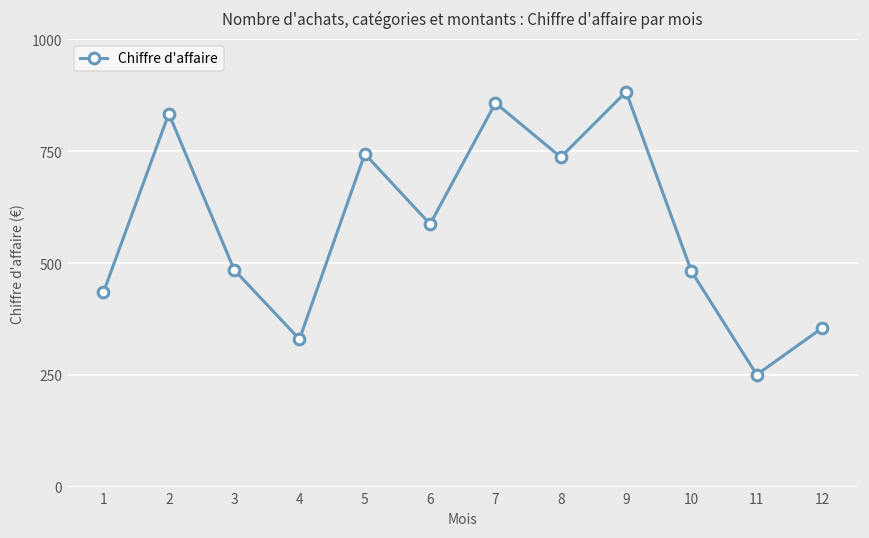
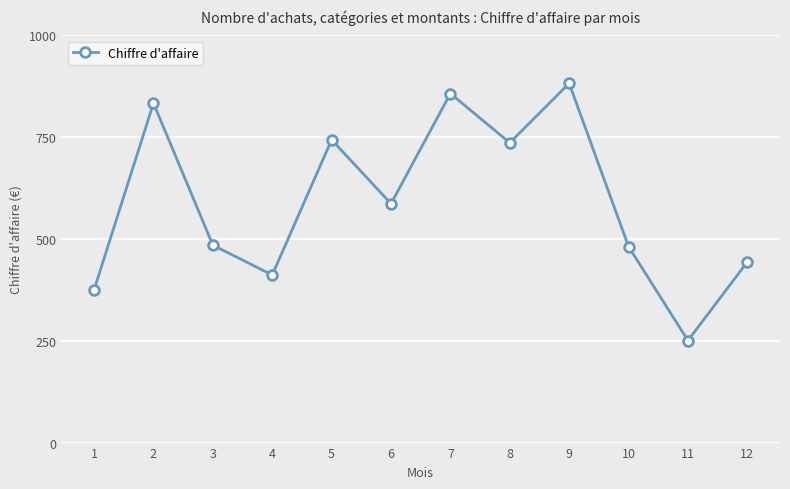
1: 430 -> 380
4: 330 -> 410
12: 350 -> 440
